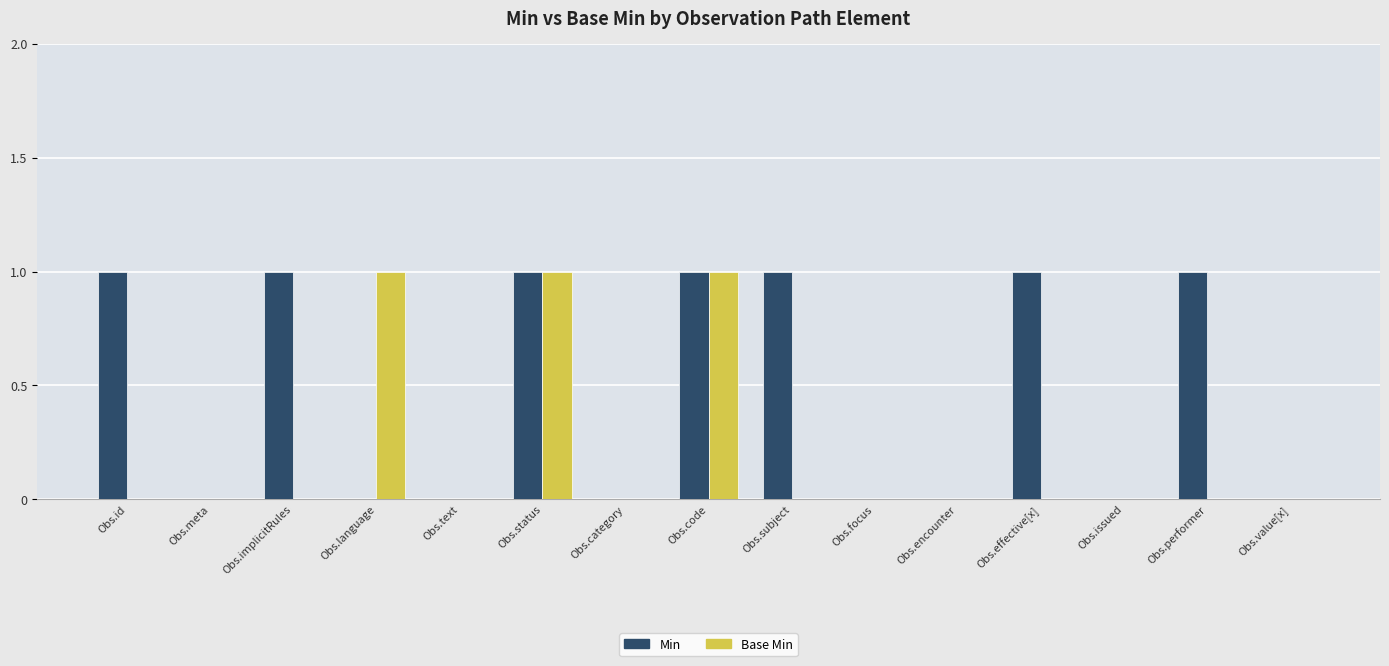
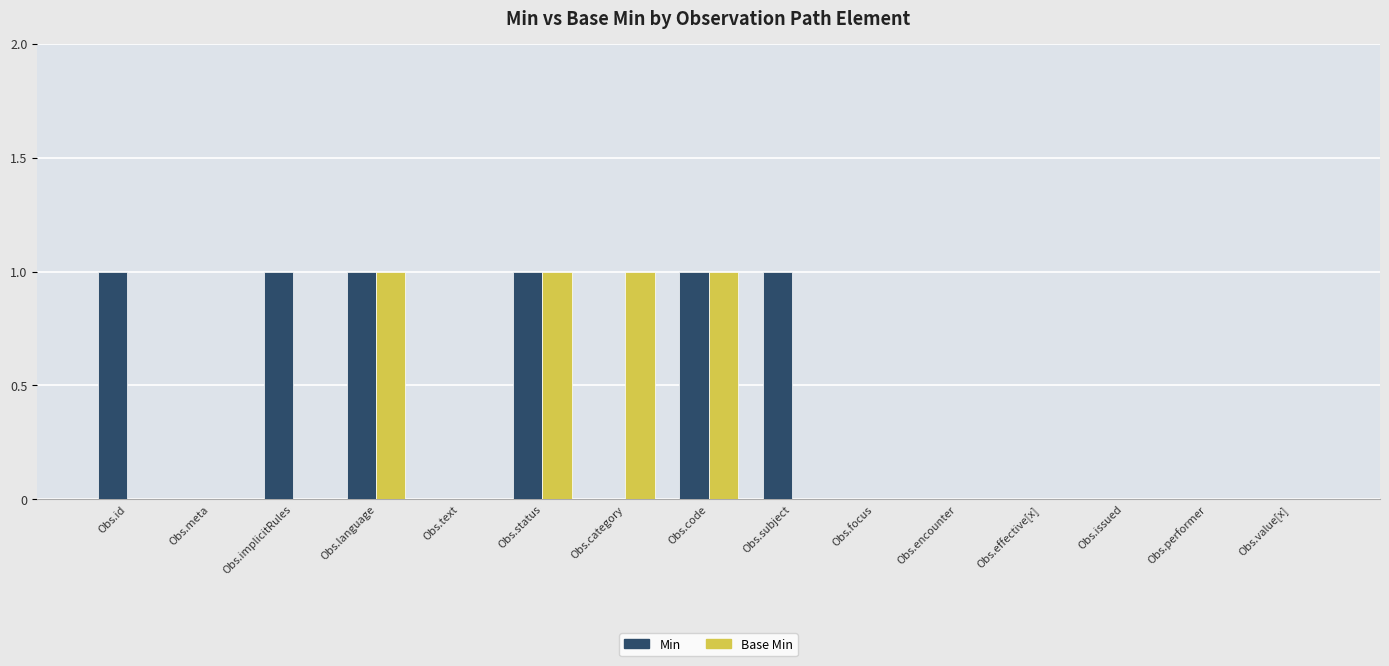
Min, Obs.language: 0 -> 1
Base Min, Obs.category: 0 -> 1
Min, Obs.effective[x]: 1 -> 0
Min, Obs.performer: 1 -> 0
